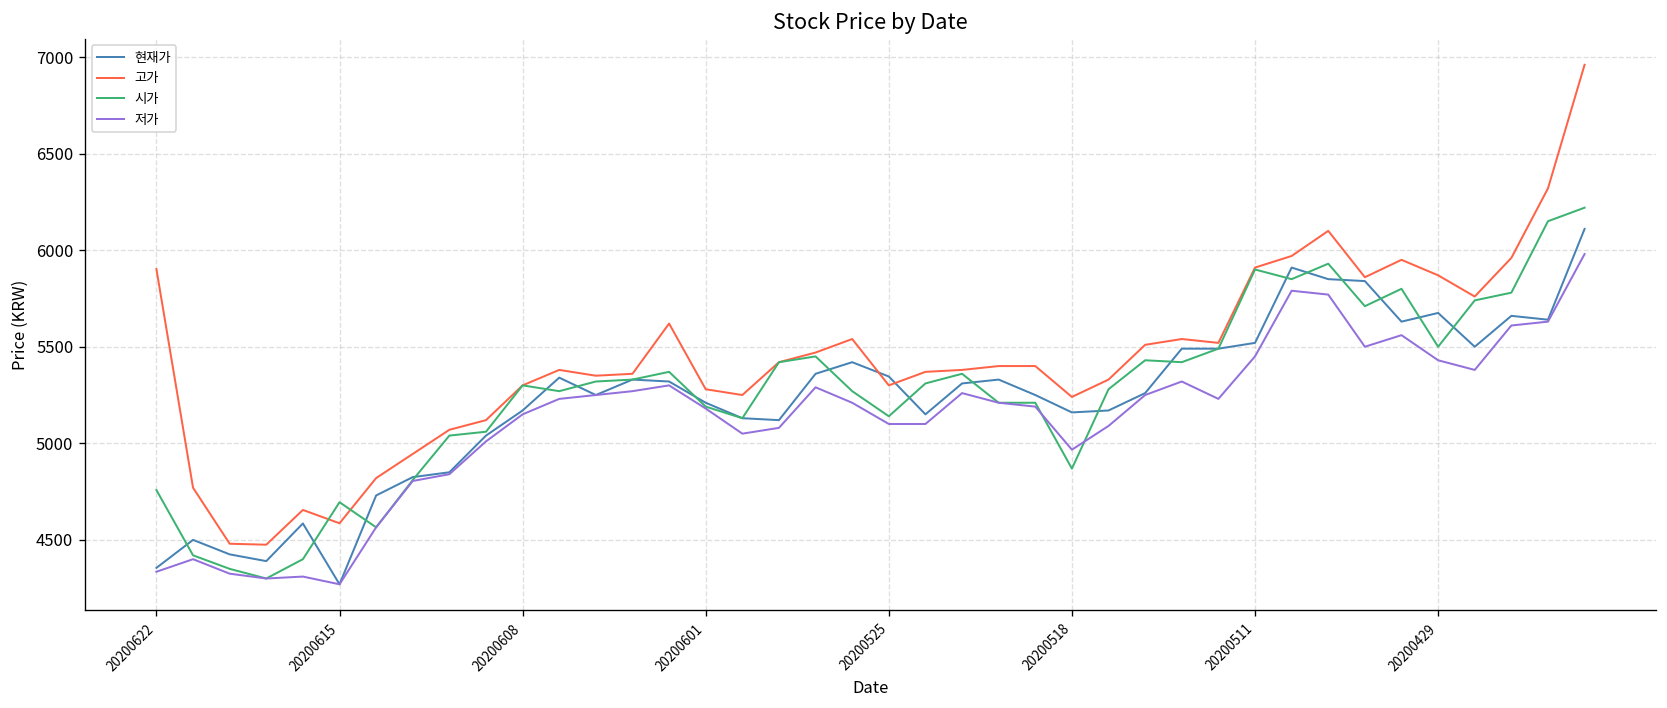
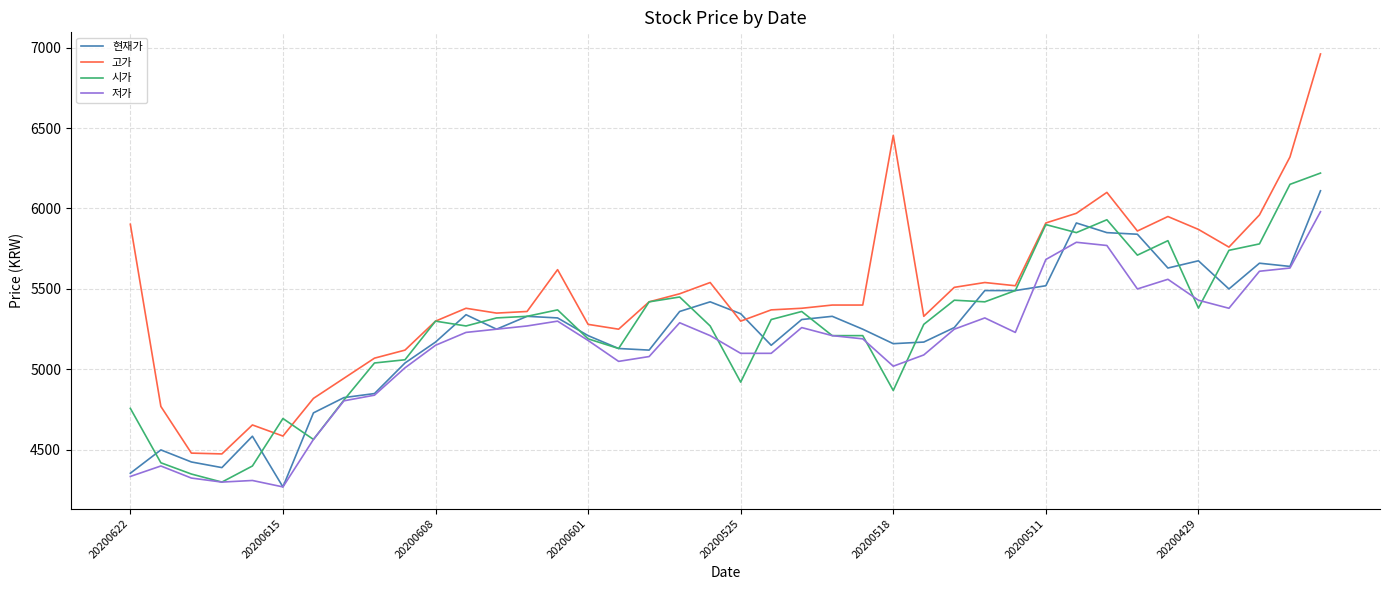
시가, 20200525: 5140 -> 4920
고가, 20200518: 5240 -> 6450
저가, 20200518: 4970 -> 5020
저가, 20200511: 5450 -> 5680
시가, 20200429: 5500 -> 5380
